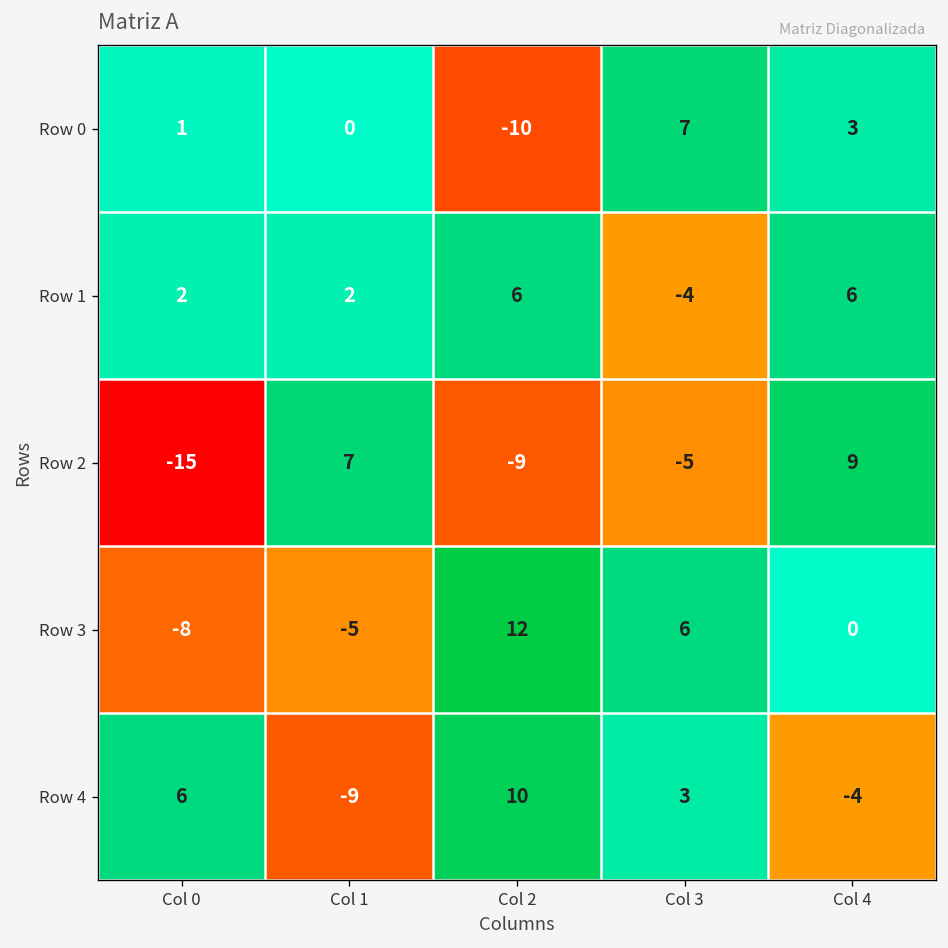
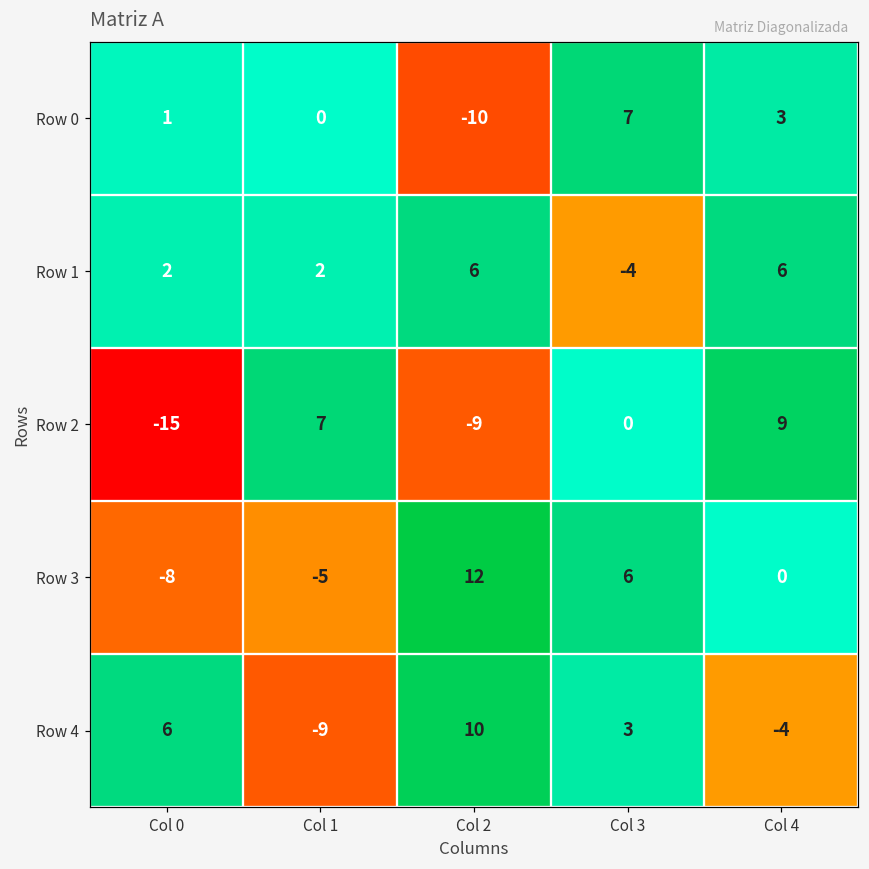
Row 2, Col 3: -5 -> 0
